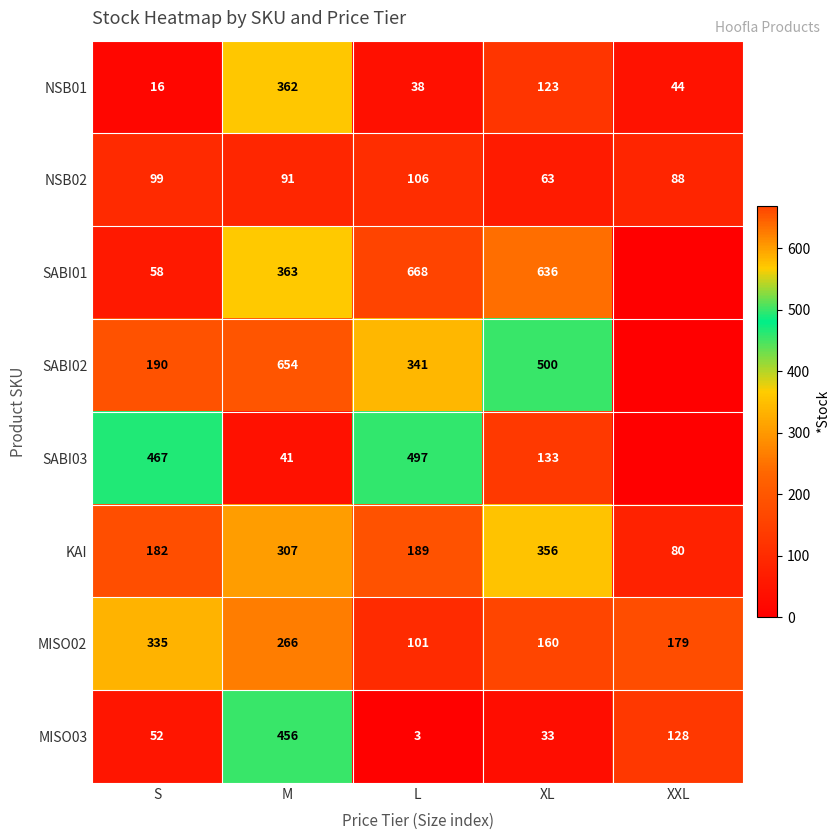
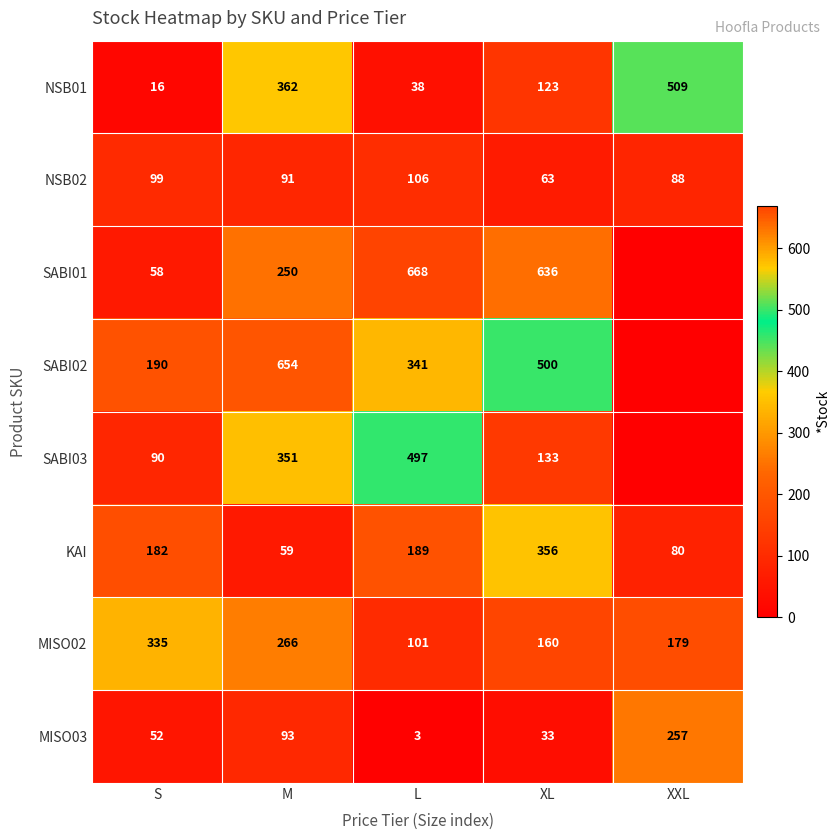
NSB01, XXL: 44 -> 509
SABI01, M: 363 -> 250
SABI03, S: 467 -> 90
SABI03, M: 41 -> 351
KAI, M: 307 -> 59
MISO03, M: 456 -> 93
MISO03, XXL: 128 -> 257
